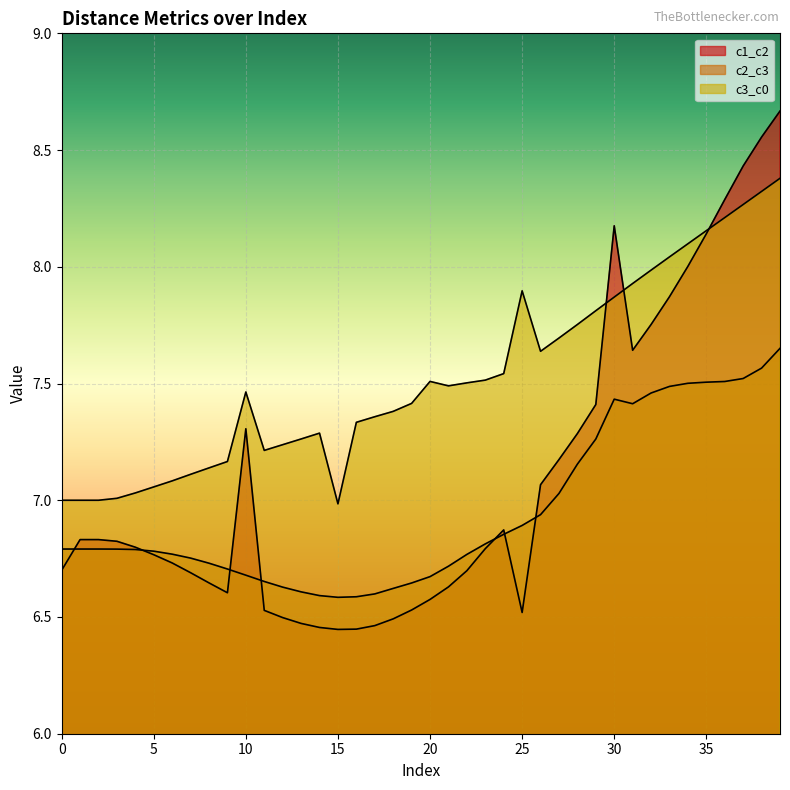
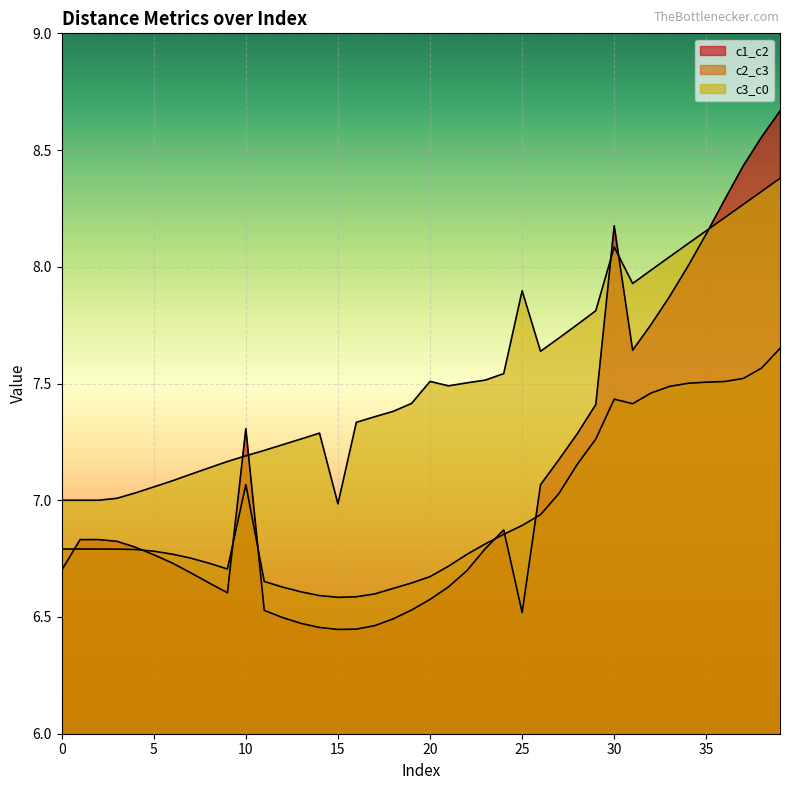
c2_c3, 10: 6.68 -> 7.07
c3_c0, 10: 7.46 -> 7.19
c3_c0, 30: 7.87 -> 8.08
